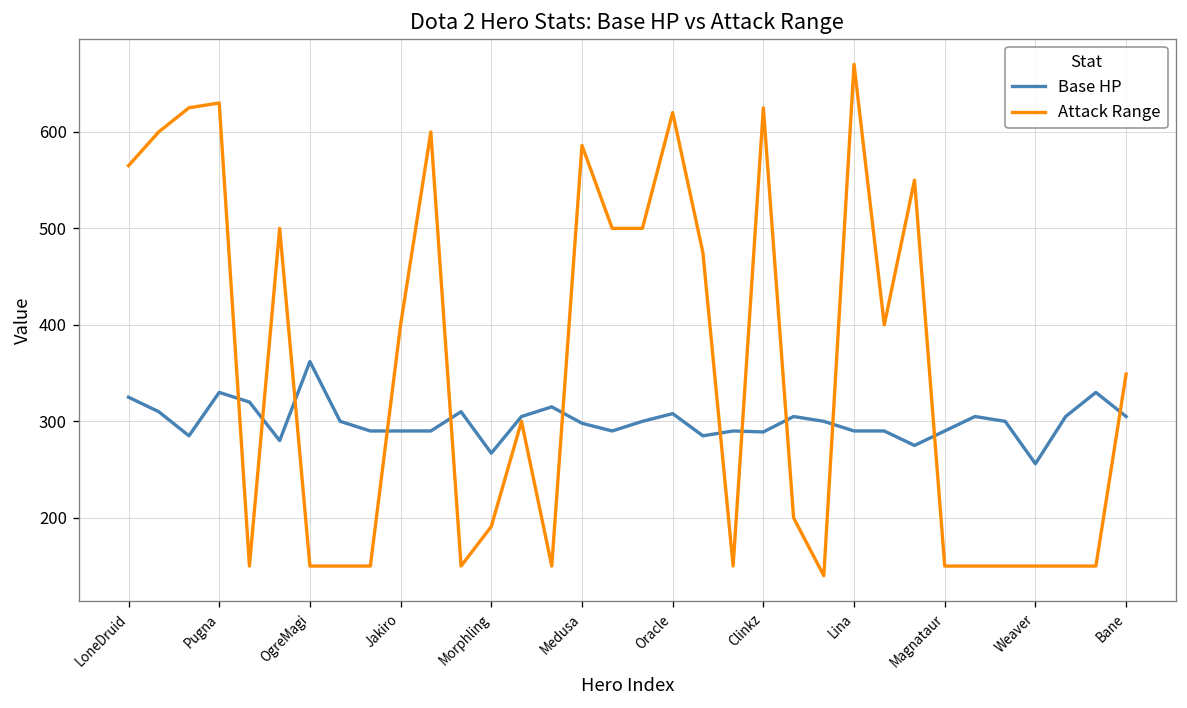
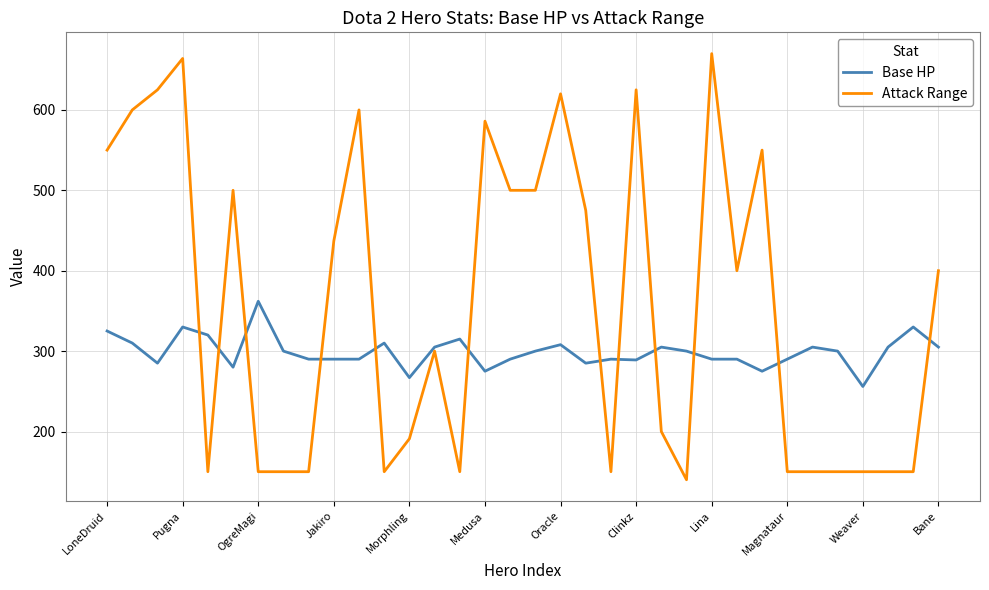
Attack Range, LoneDruid: 570 -> 550
Attack Range, Pugna: 630 -> 660
Attack Range, Jakiro: 400 -> 440
Base HP, Medusa: 300 -> 280
Attack Range, Bane: 350 -> 400
